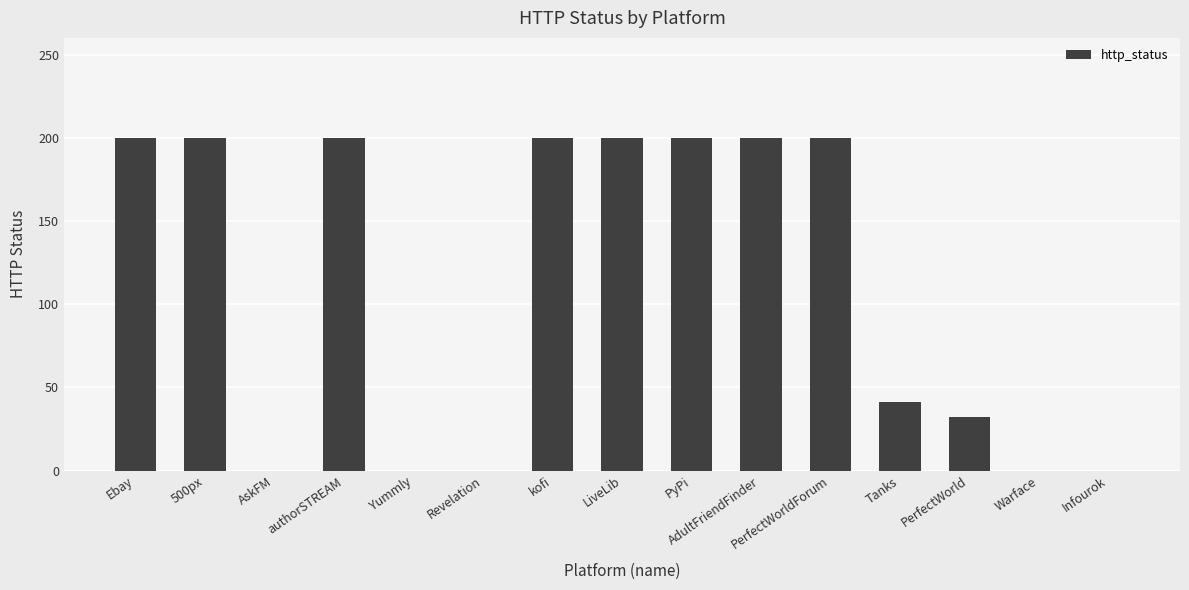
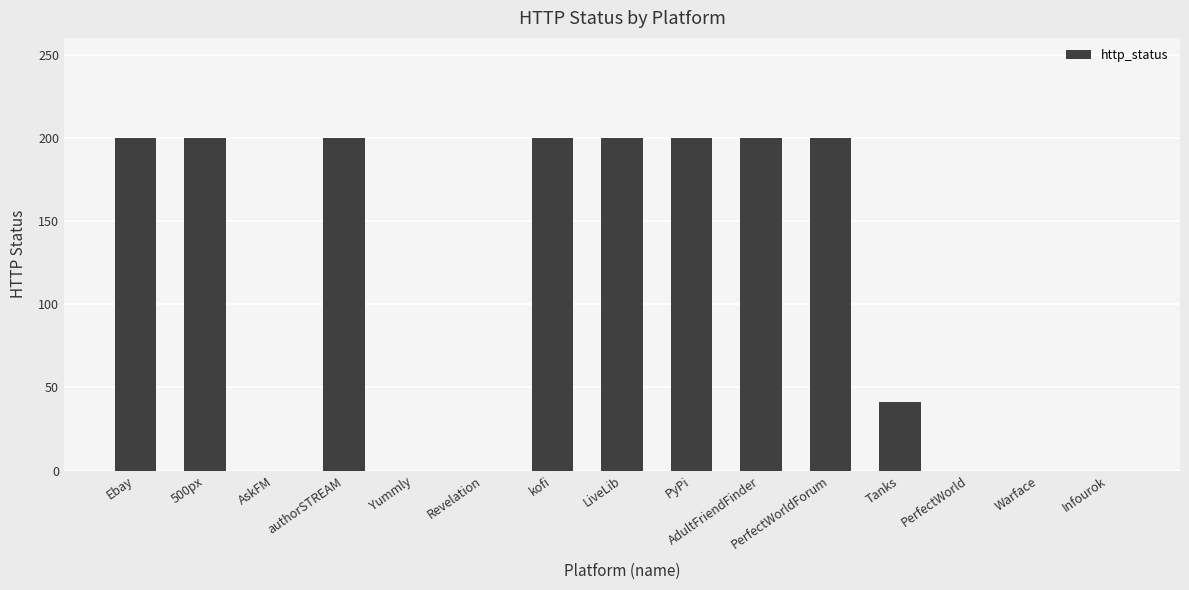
PerfectWorld: 32 -> 0
